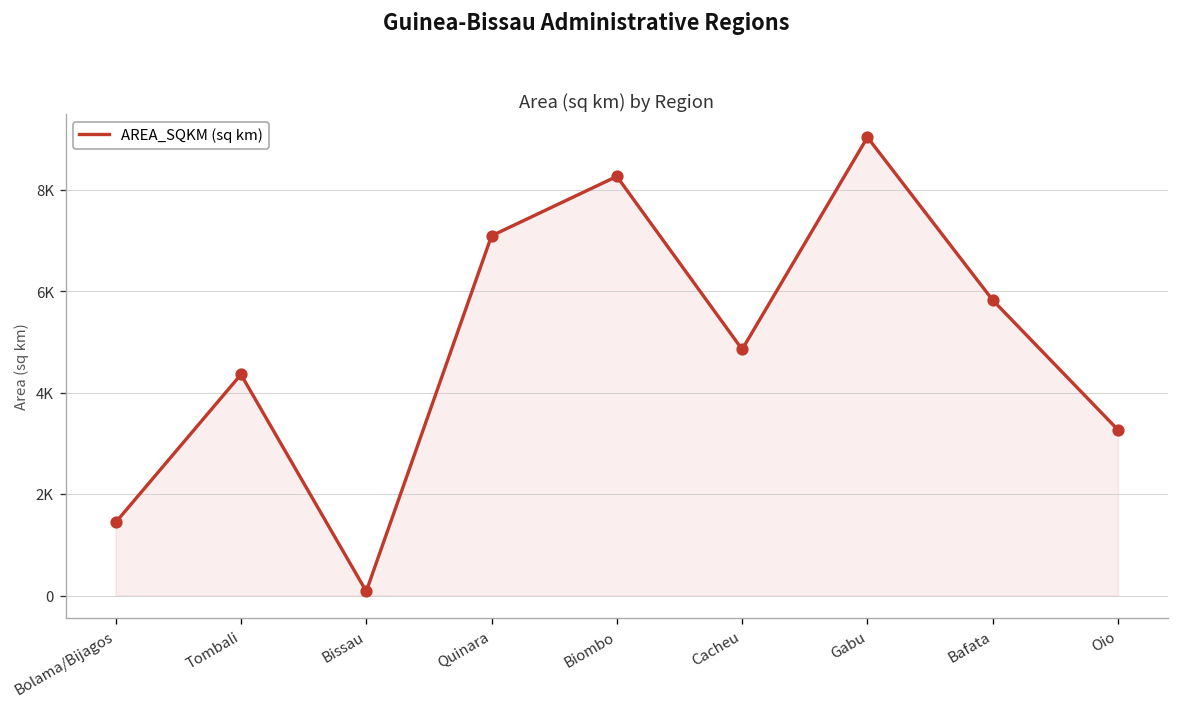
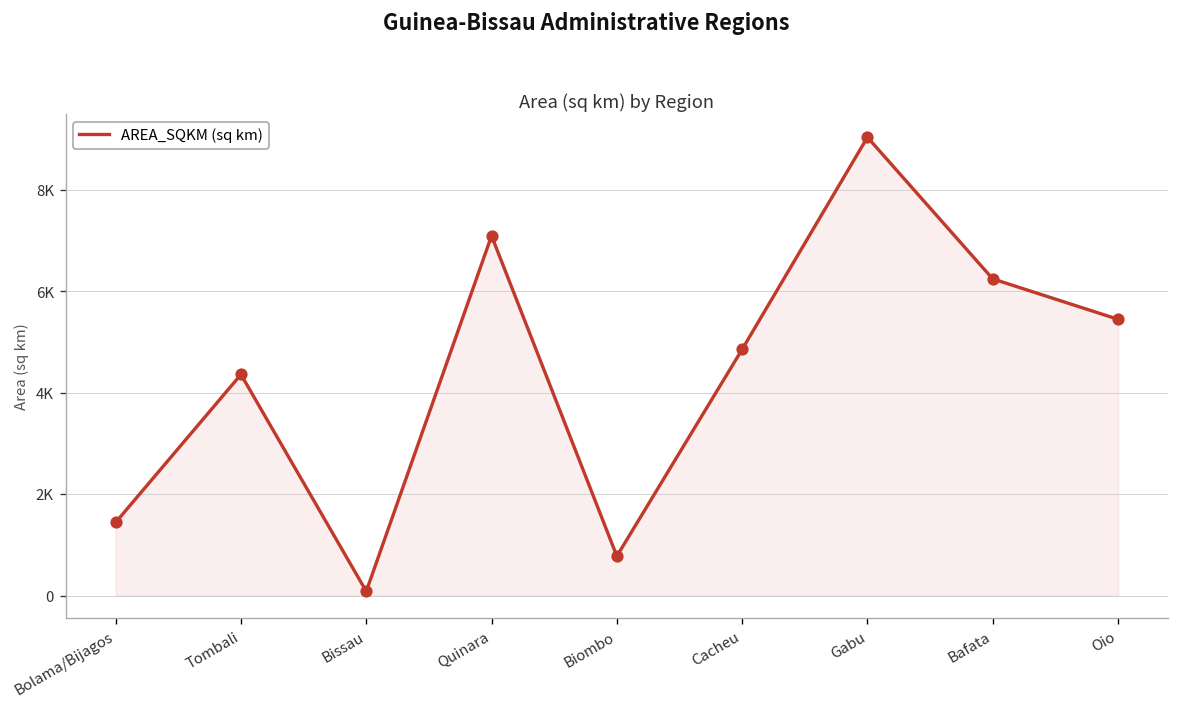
Biombo: 8300 -> 800
Bafata: 5800 -> 6200
Oio: 3300 -> 5500
